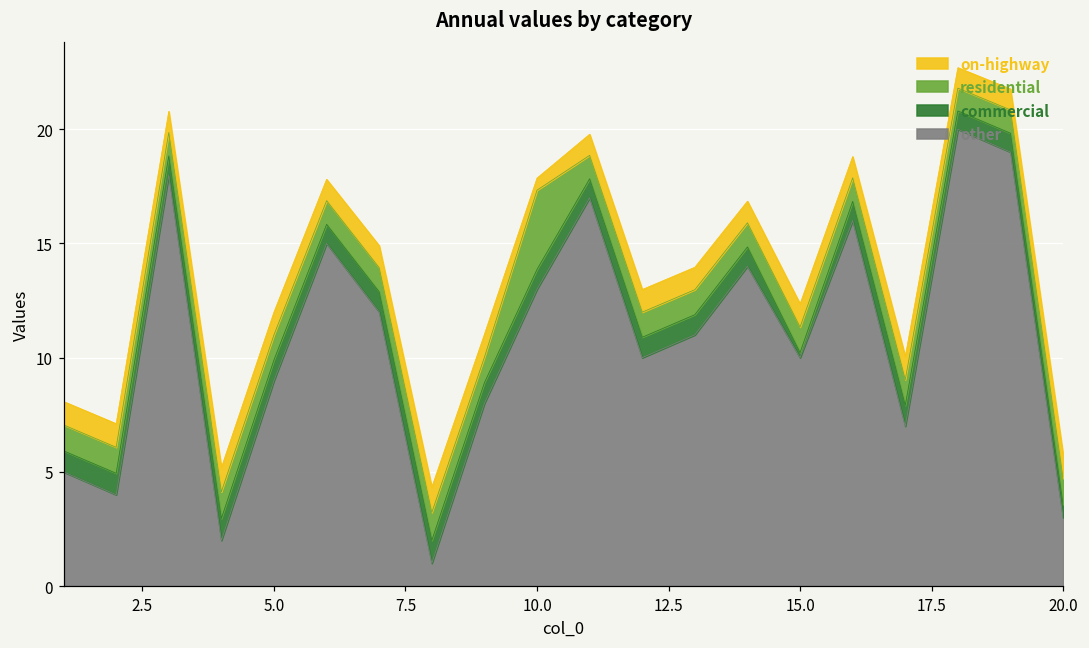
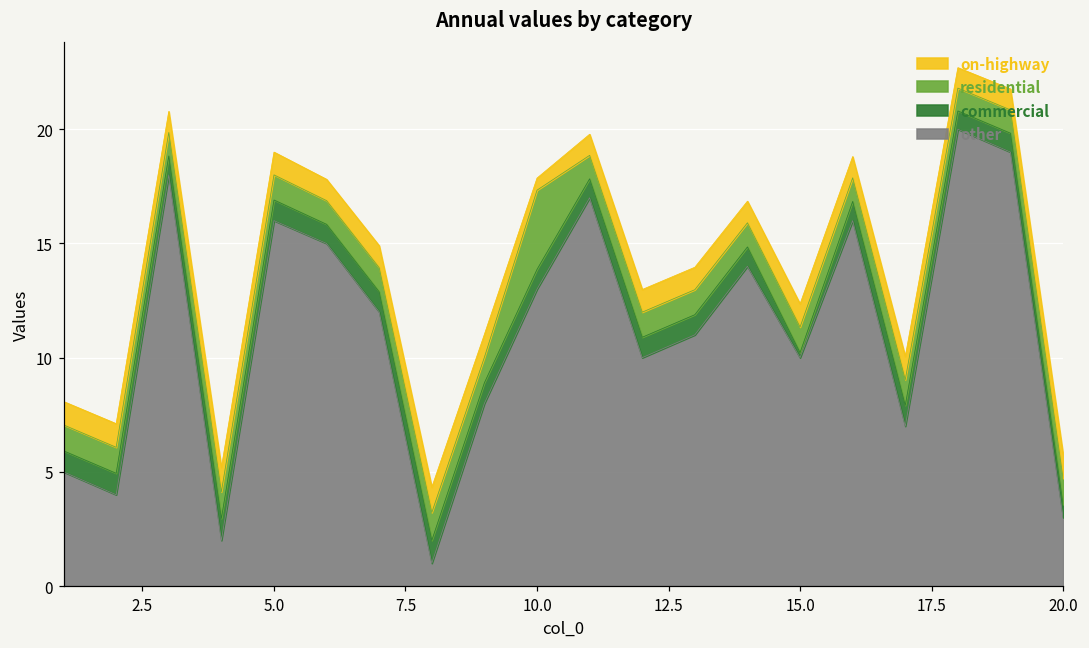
other, 5.0: 9 -> 16
